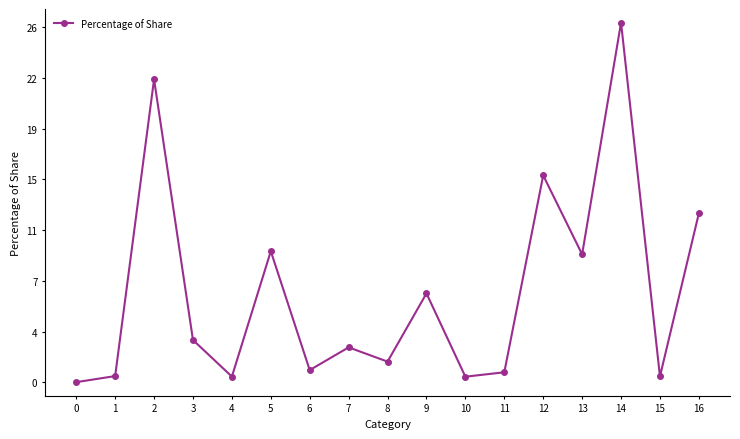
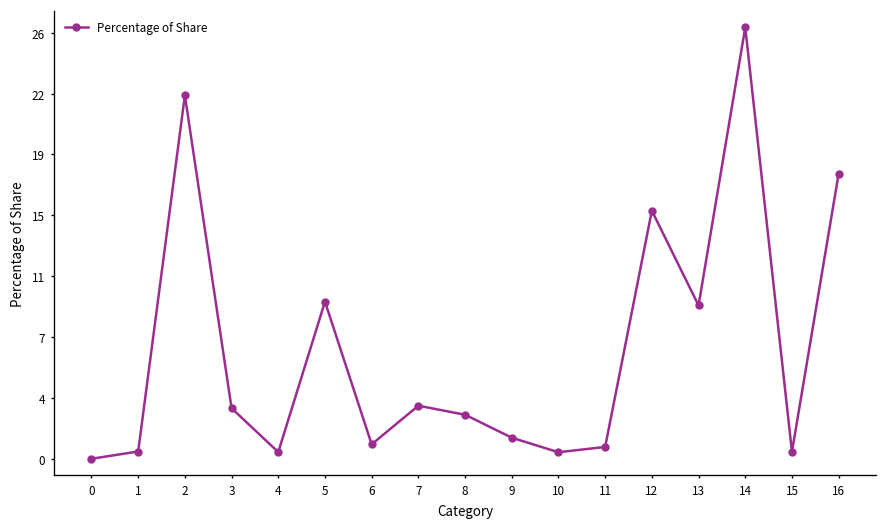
7: 2.6 -> 3.3
8: 1.5 -> 2.7
9: 6.5 -> 1.3
16: 12.4 -> 17.4
